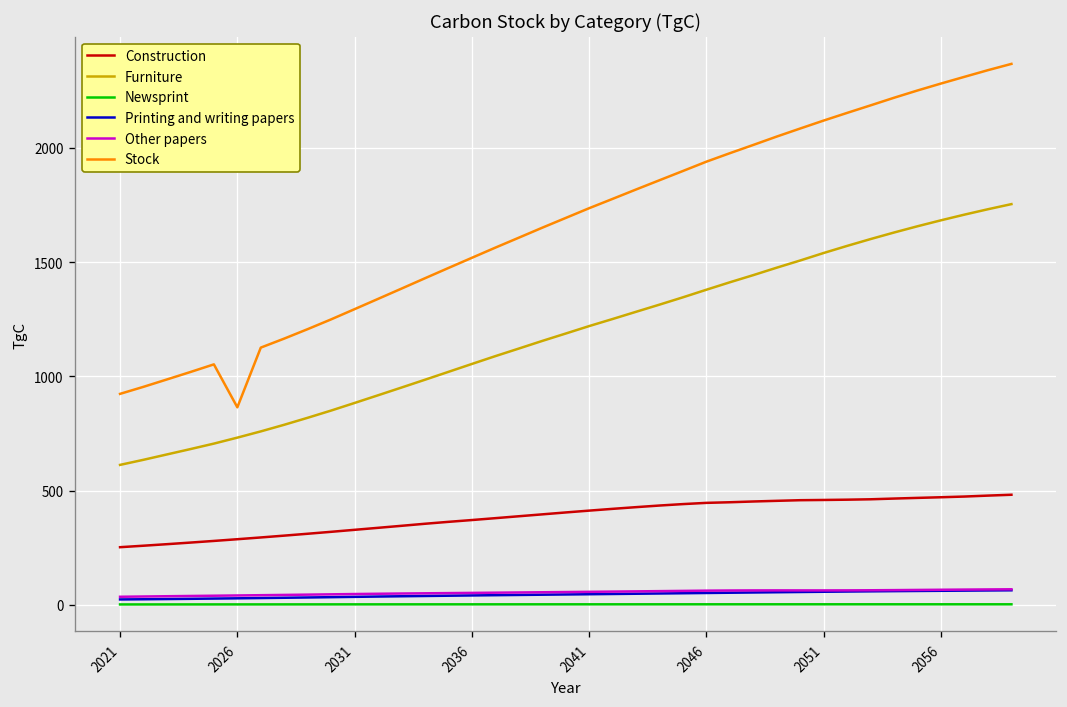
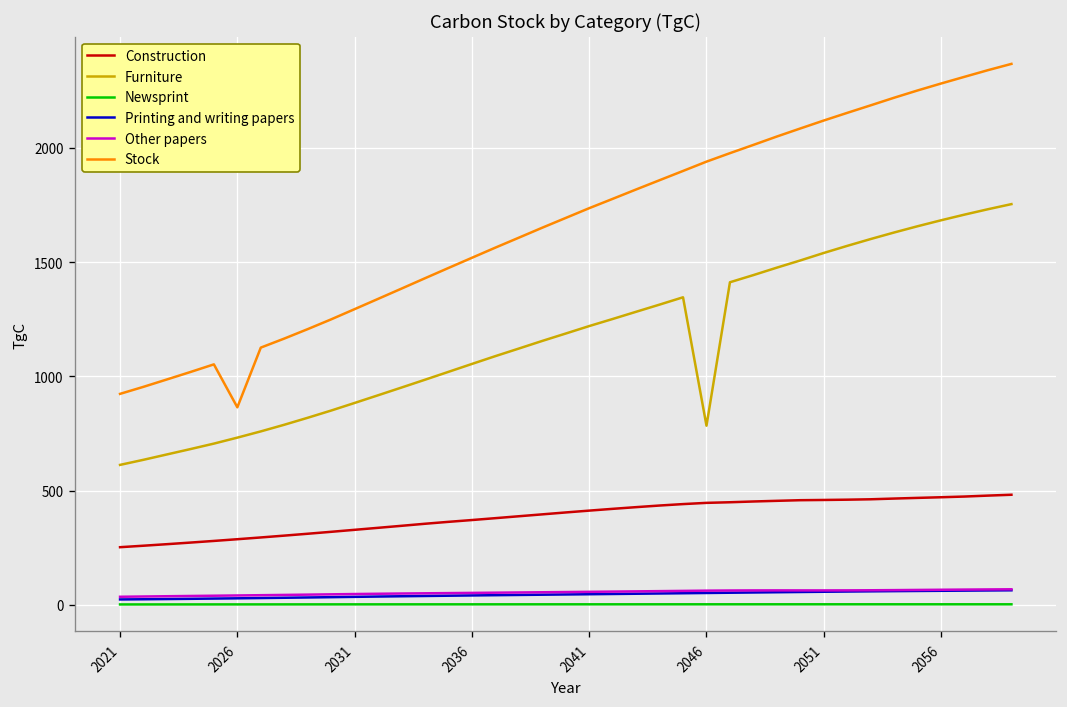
Furniture, 2046: 1380 -> 780
